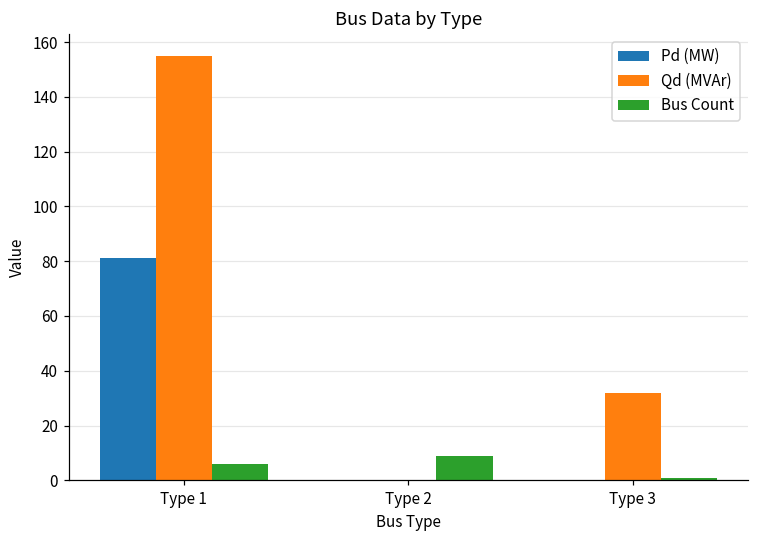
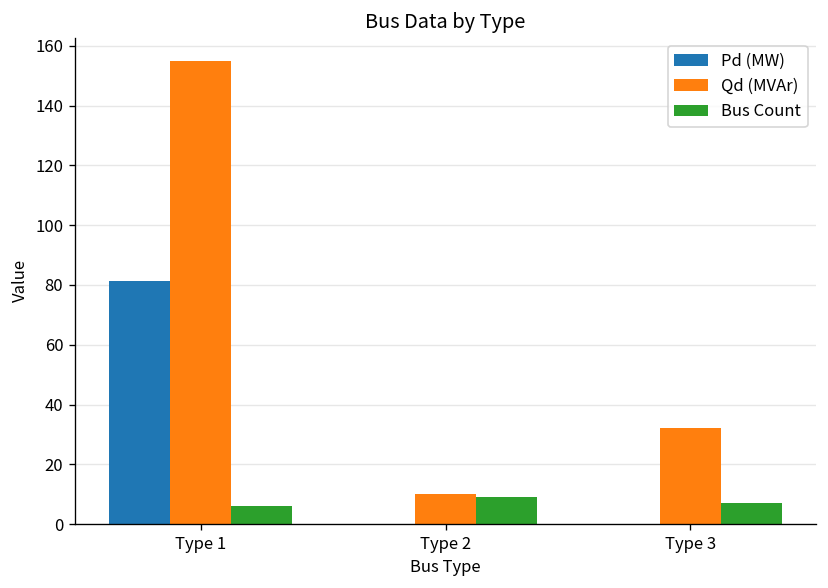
Qd (MVAr), Type 2: 0 -> 10
Bus Count, Type 3: 1 -> 7
